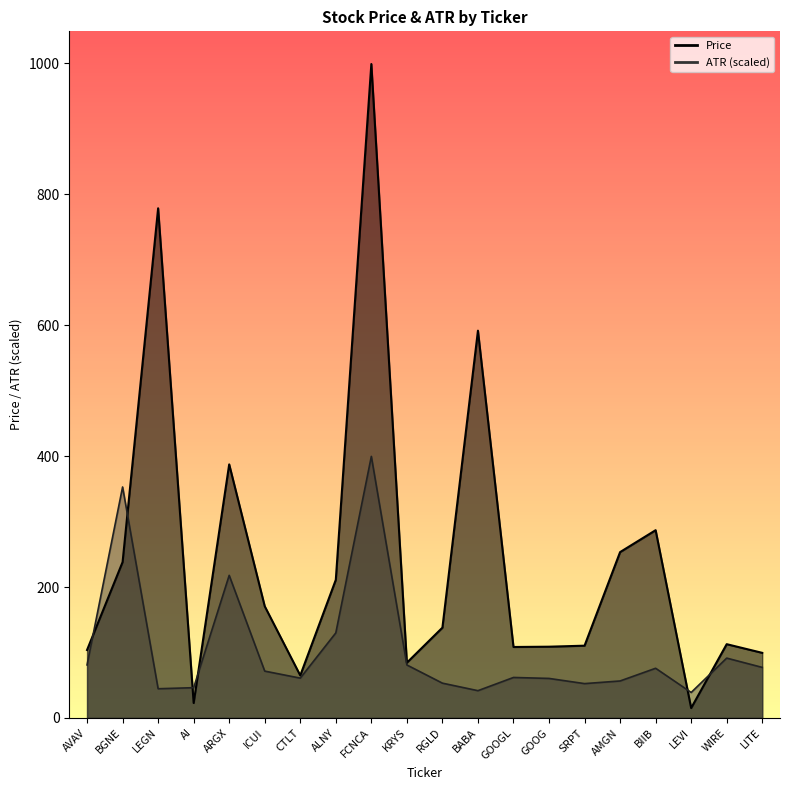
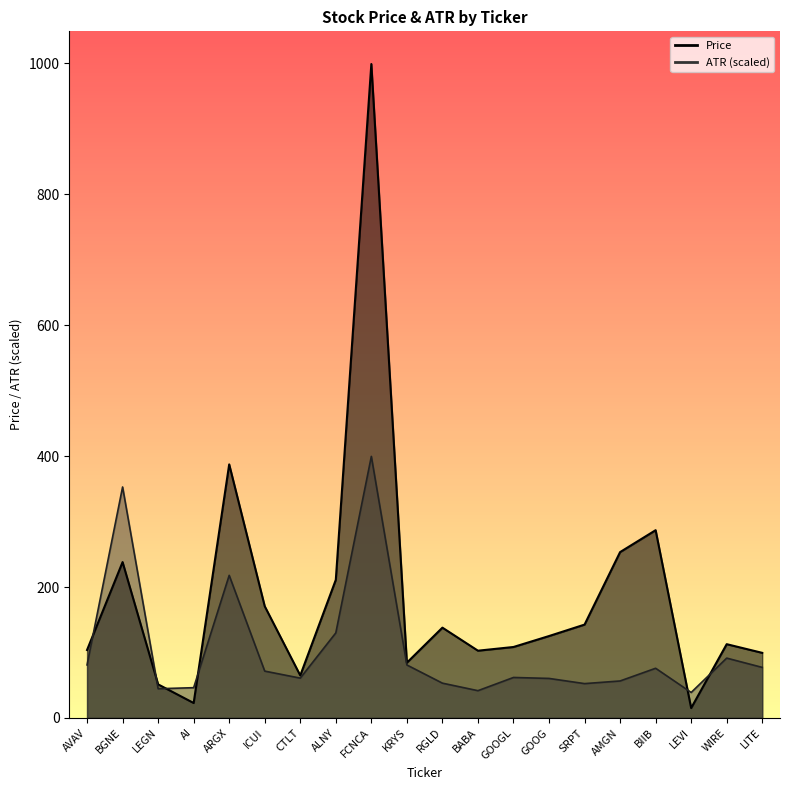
Price, LEGN: 780 -> 50
Price, BABA: 590 -> 100
Price, GOOG: 110 -> 130
Price, SRPT: 110 -> 140
